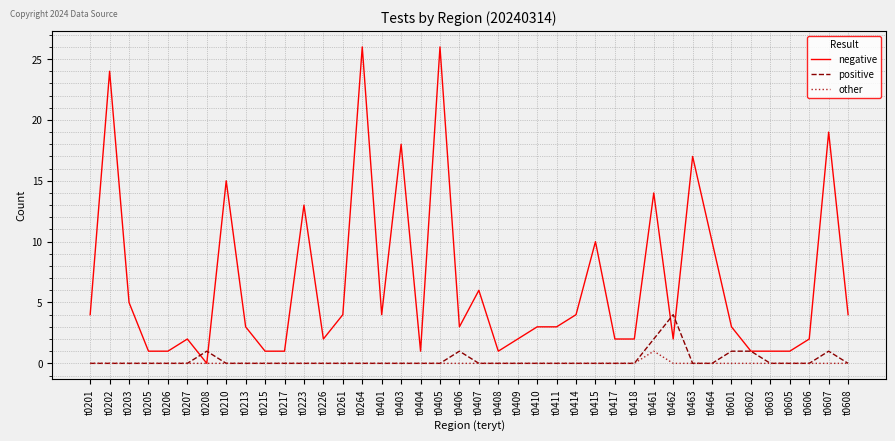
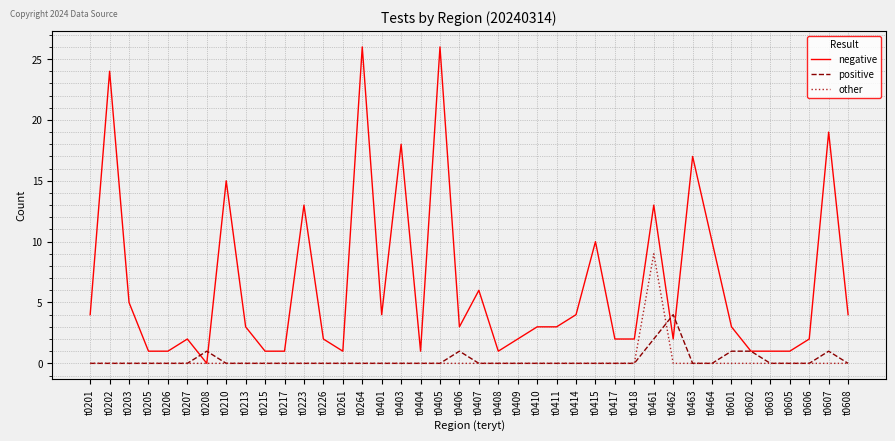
negative, t0261: 4 -> 1
negative, t0461: 14 -> 13
other, t0461: 1 -> 9
